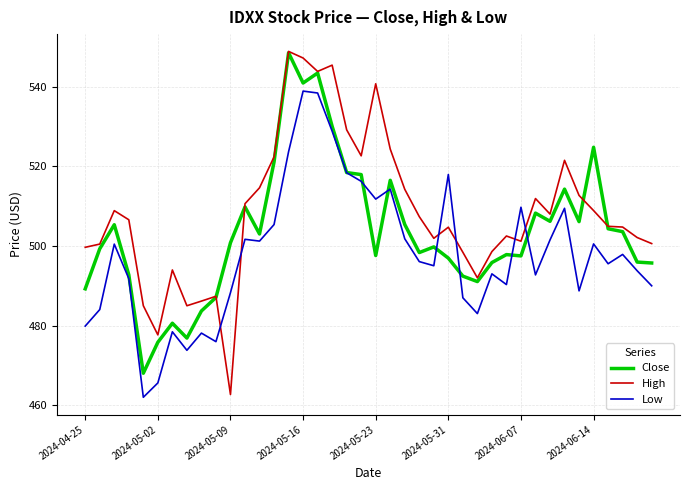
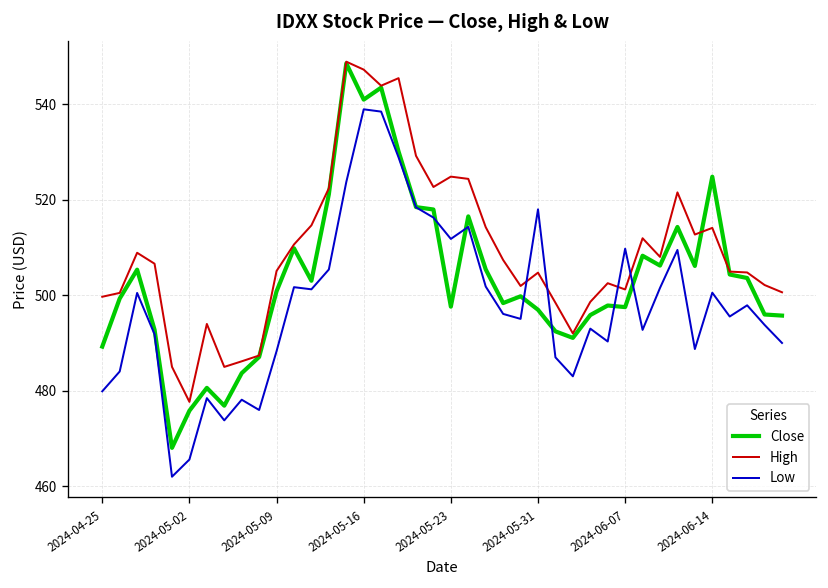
High, 2024-05-09: 463 -> 505
High, 2024-05-23: 541 -> 525
High, 2024-06-14: 509 -> 514
